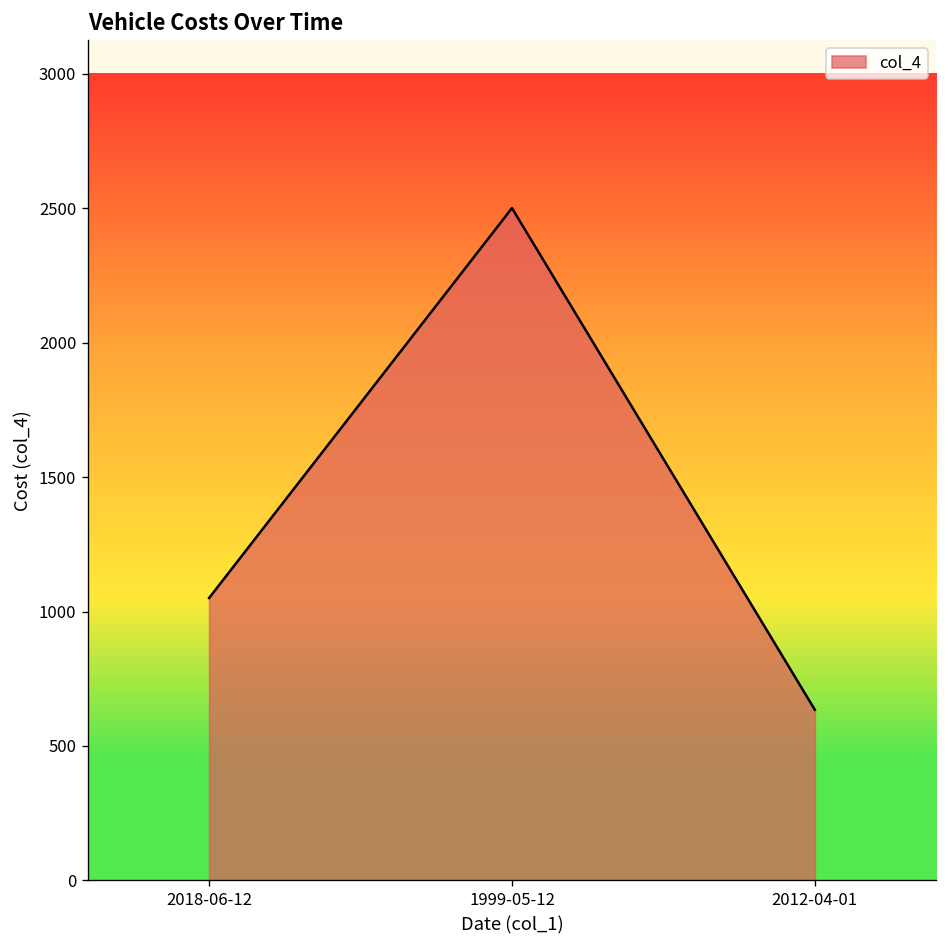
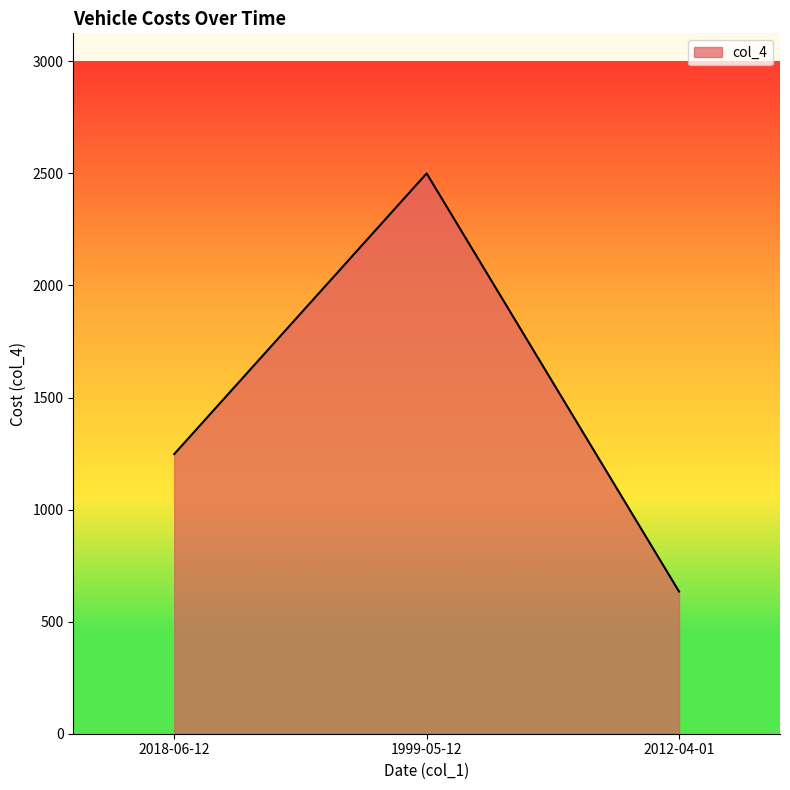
2018-06-12: 1050 -> 1250
